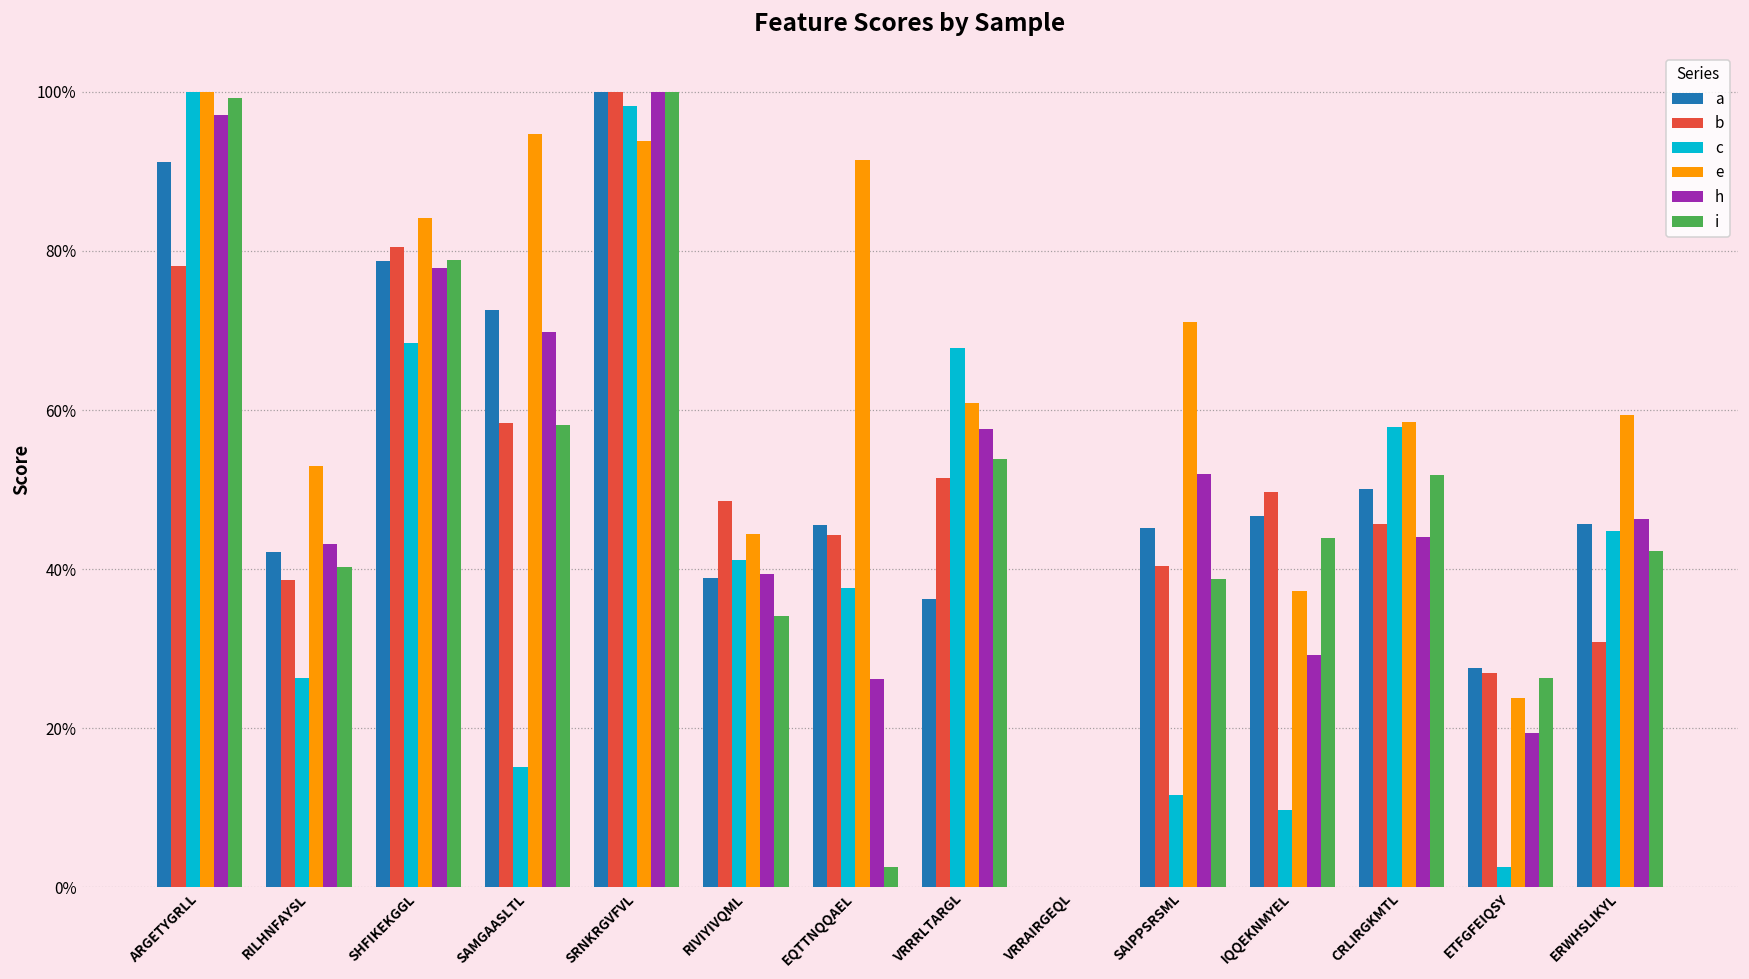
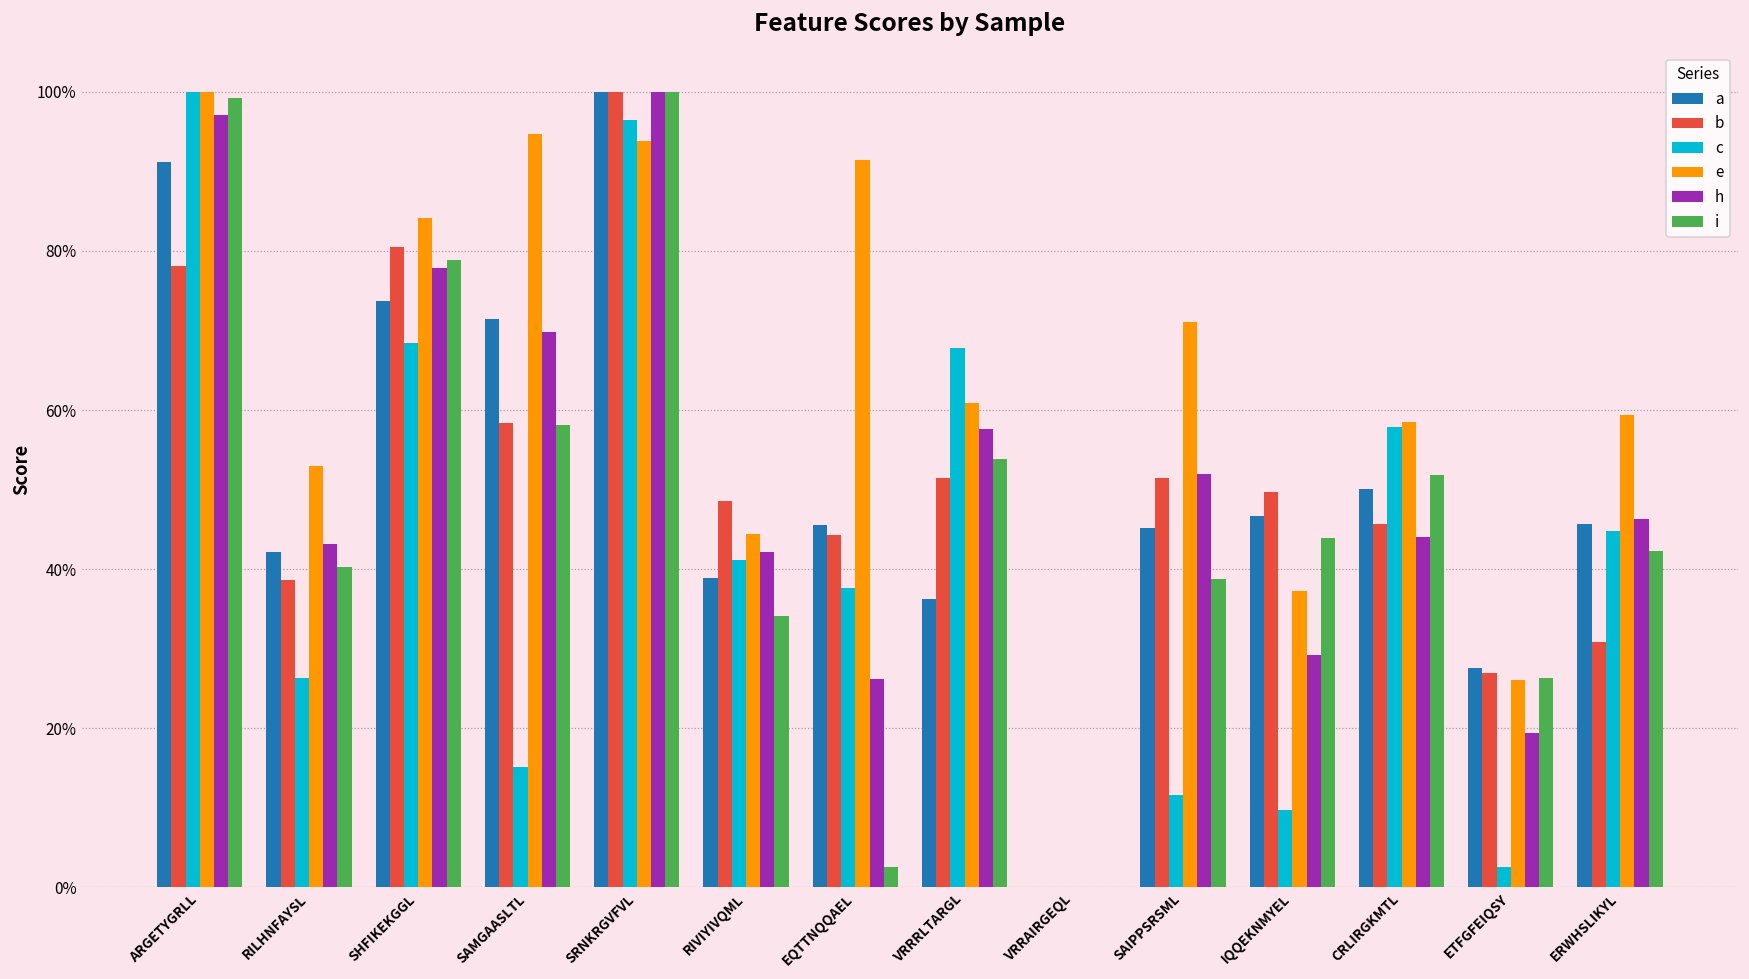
a, SHFIKEKGGL: 79% -> 74%
a, SAMGAASLTL: 73% -> 71%
c, SRNKRGVFVL: 98% -> 96%
h, RIVIYIVQML: 39% -> 42%
b, SAIPPSRSML: 40% -> 51%
e, ETFGFEIQSY: 24% -> 26%
